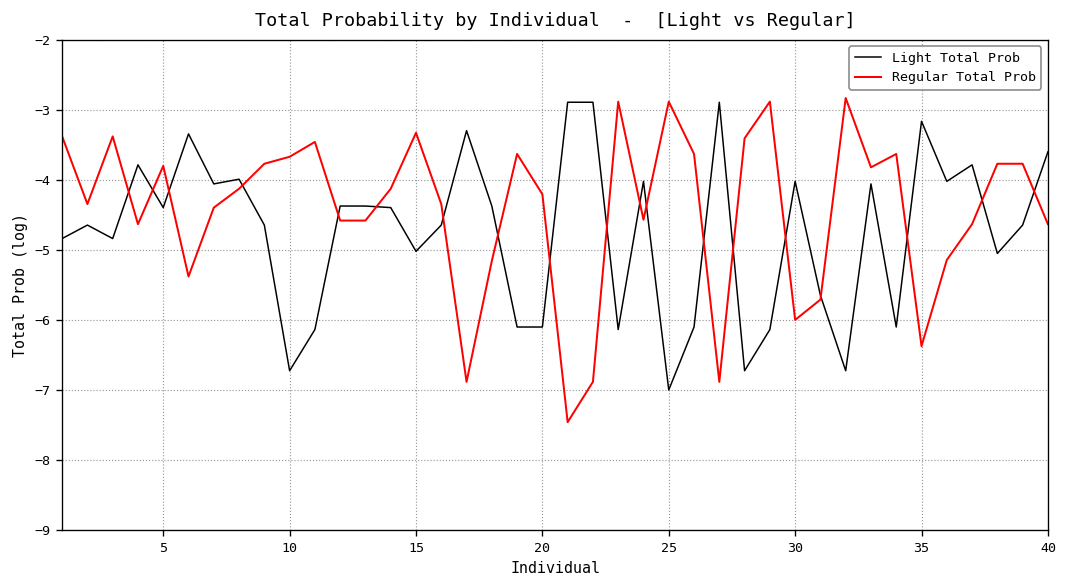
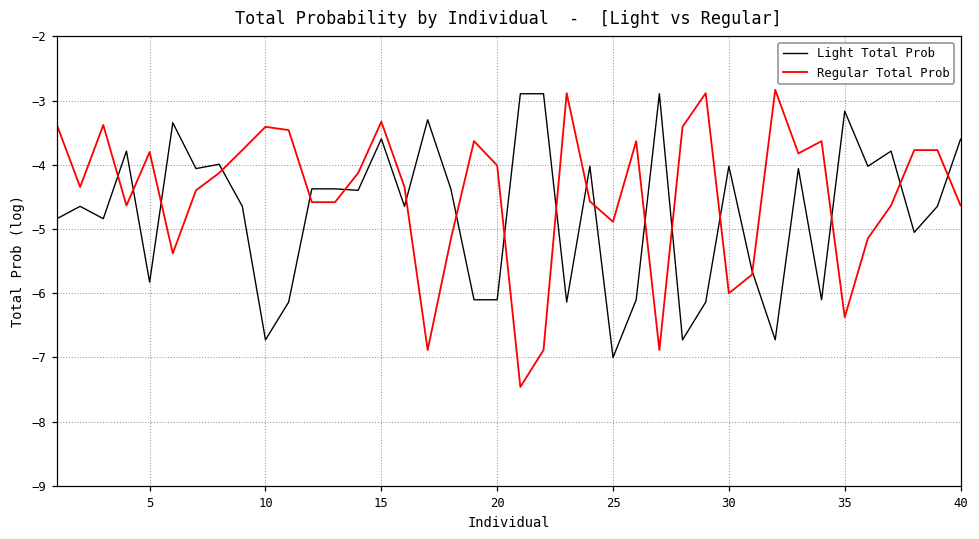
Light Total Prob, 5: -4.4 -> -5.8
Regular Total Prob, 10: -3.7 -> -3.4
Light Total Prob, 15: -5.0 -> -3.6
Regular Total Prob, 20: -4.2 -> -4.0
Regular Total Prob, 25: -2.9 -> -4.9
